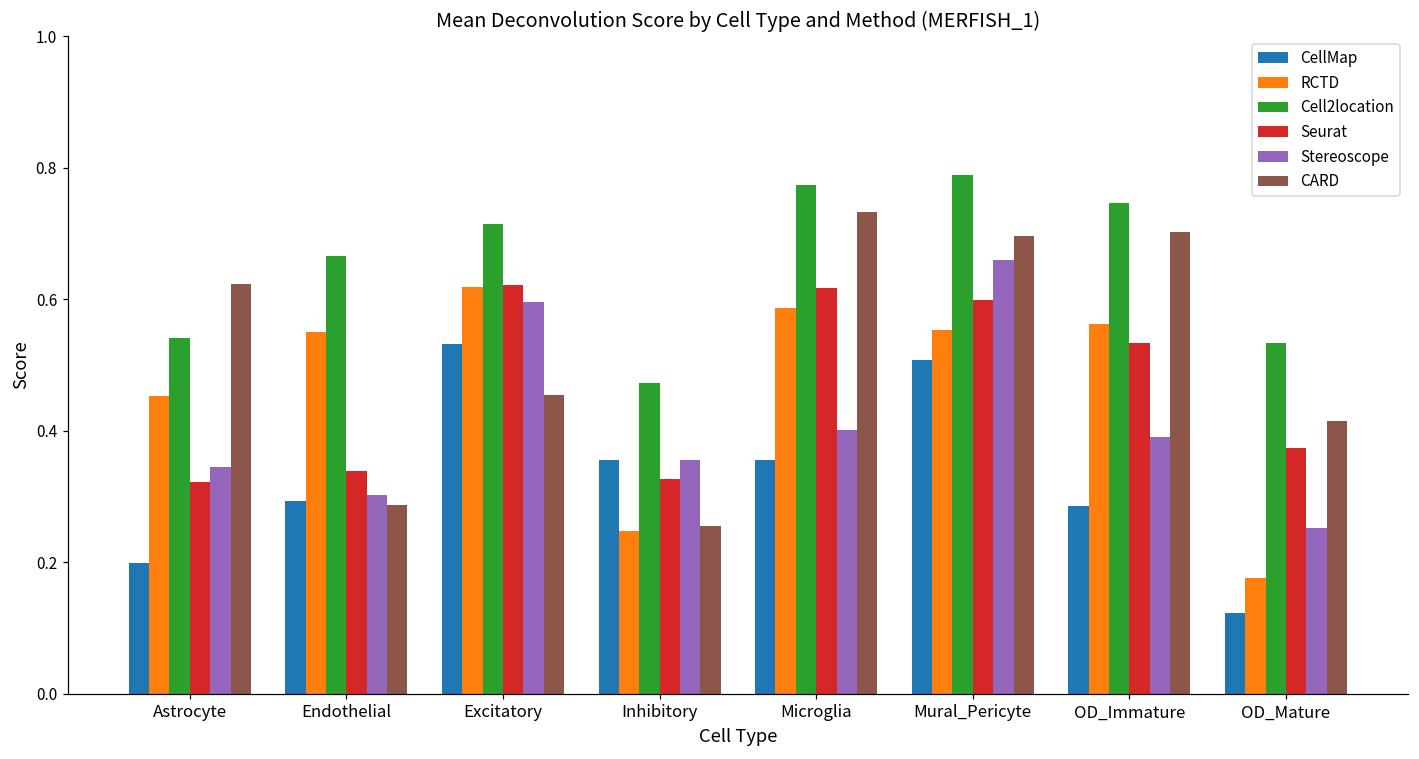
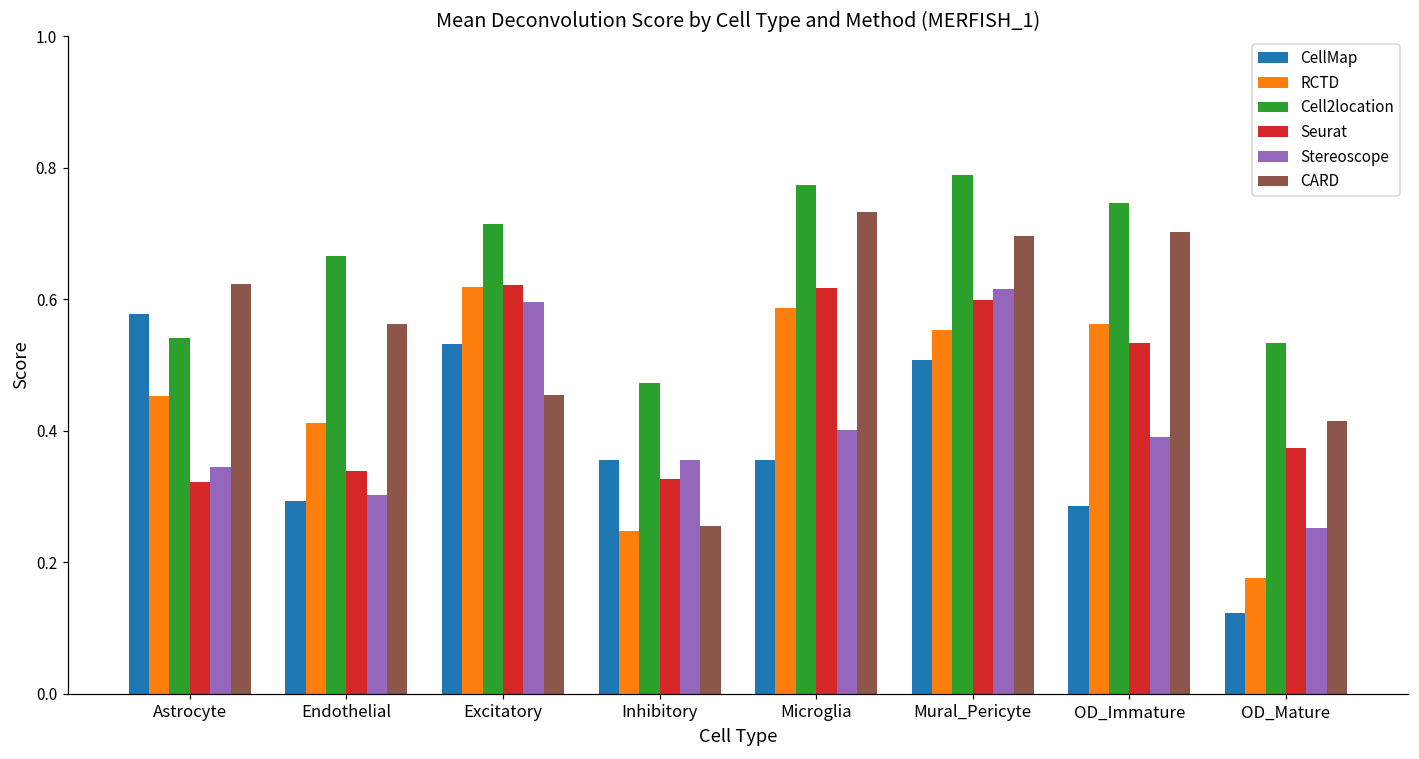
CellMap, Astrocyte: 0.20 -> 0.58
RCTD, Endothelial: 0.55 -> 0.41
CARD, Endothelial: 0.29 -> 0.56
Stereoscope, Mural_Pericyte: 0.66 -> 0.62
